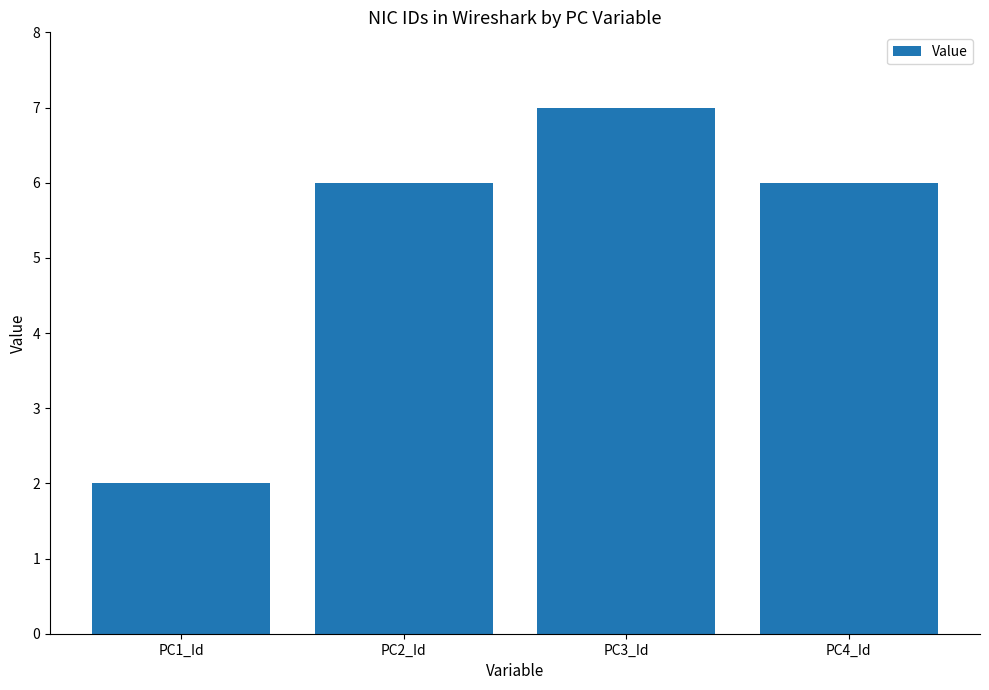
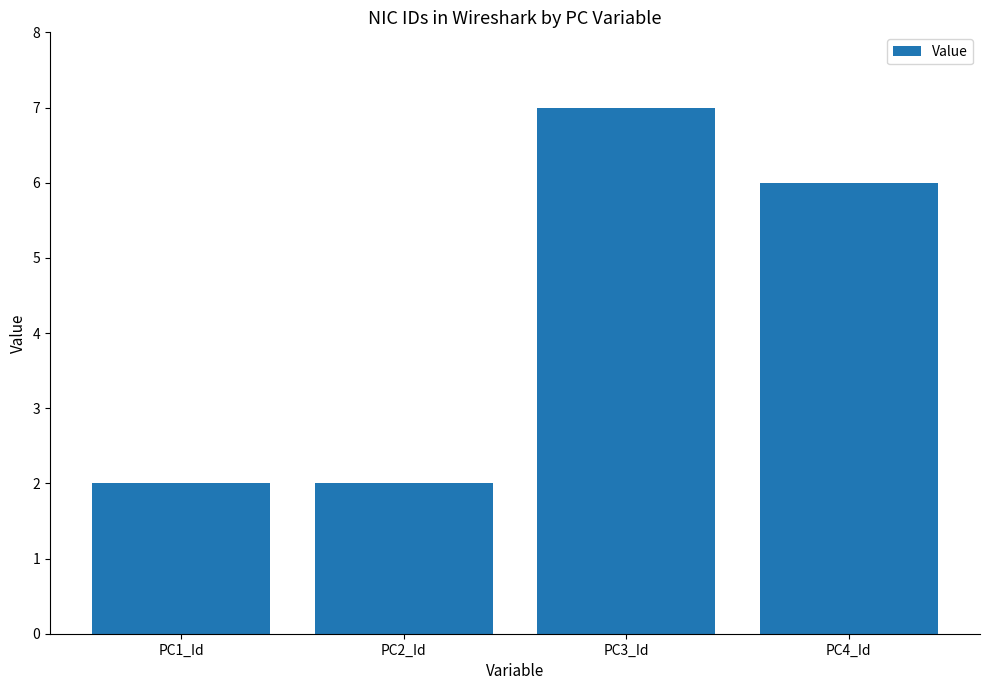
PC2_Id: 6 -> 2
